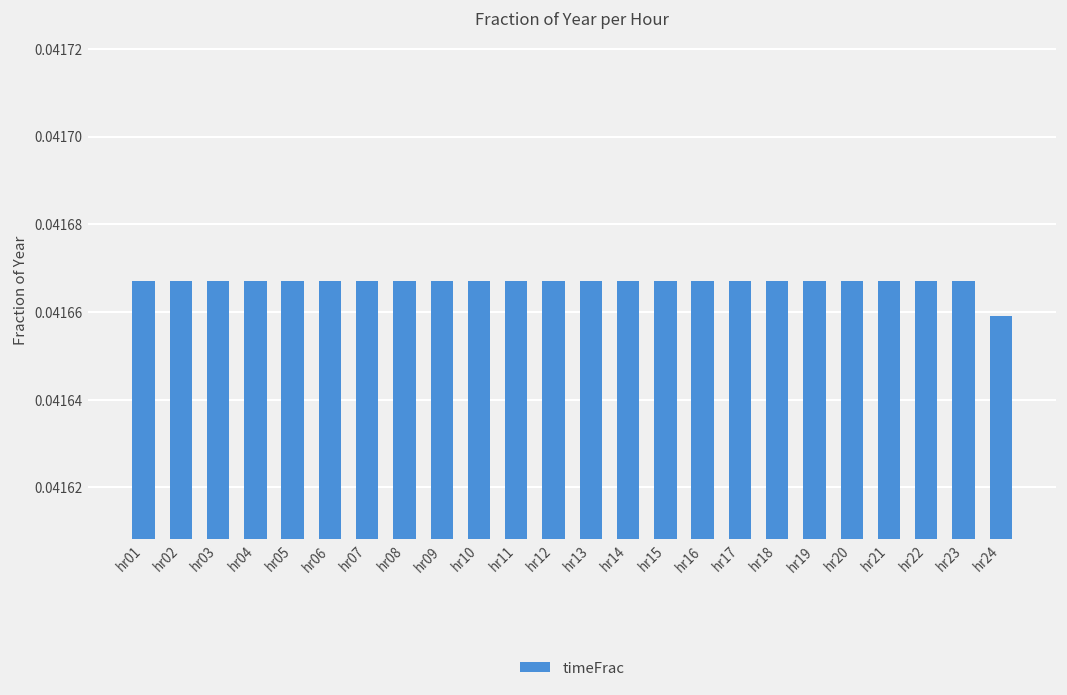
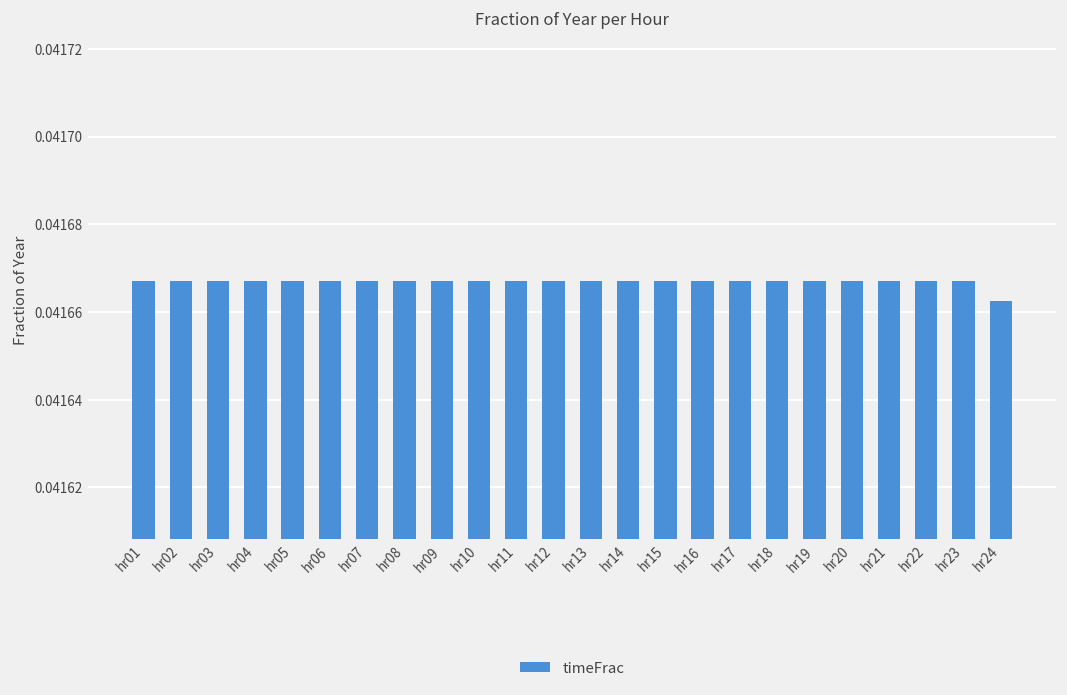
hr24: 0.041659 -> 0.041663
